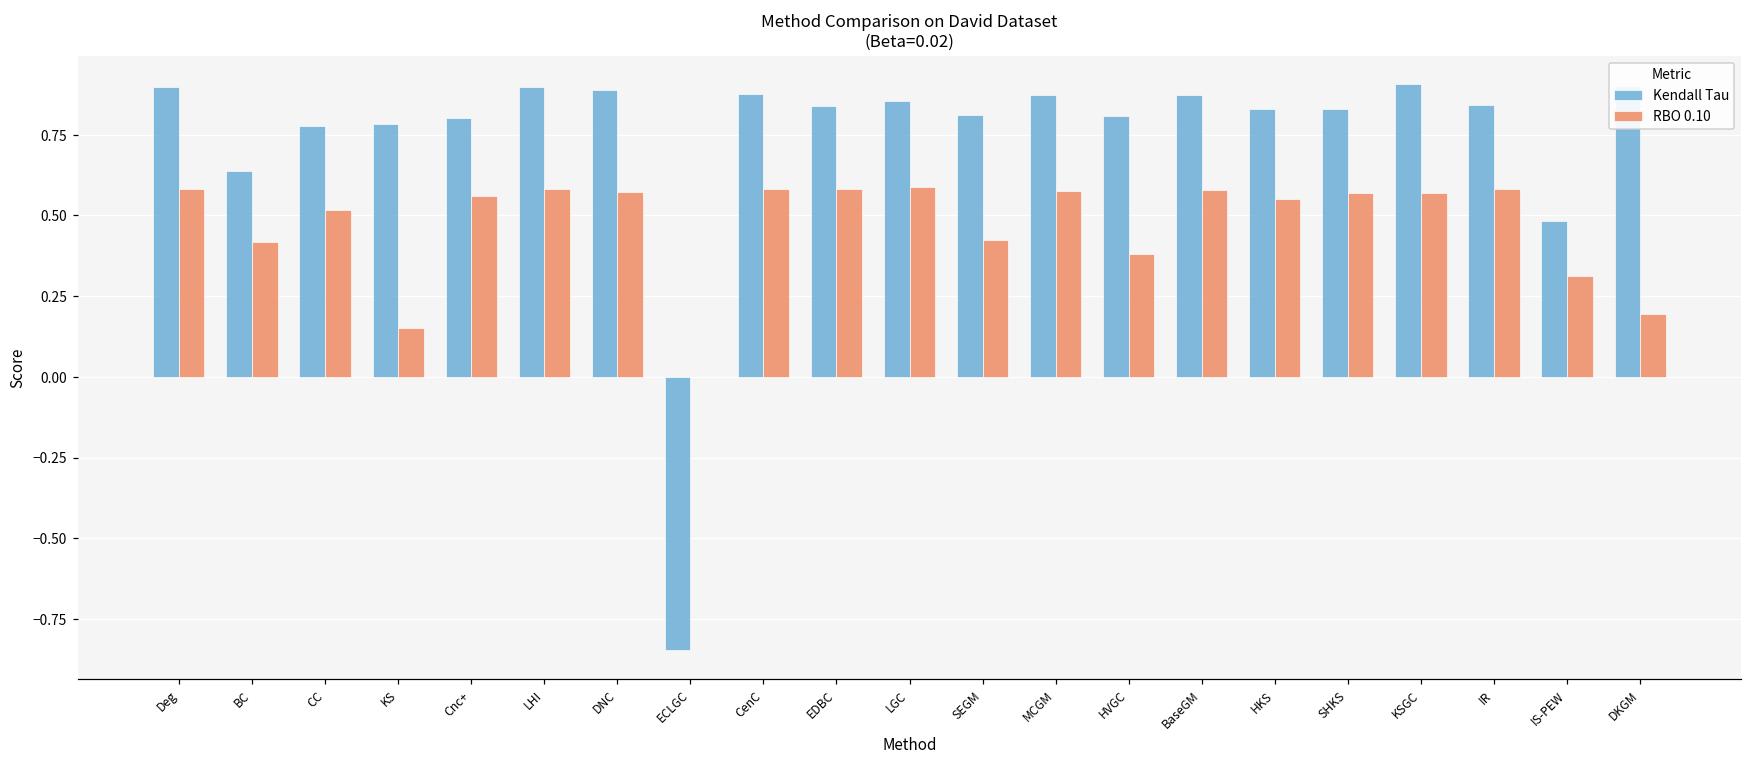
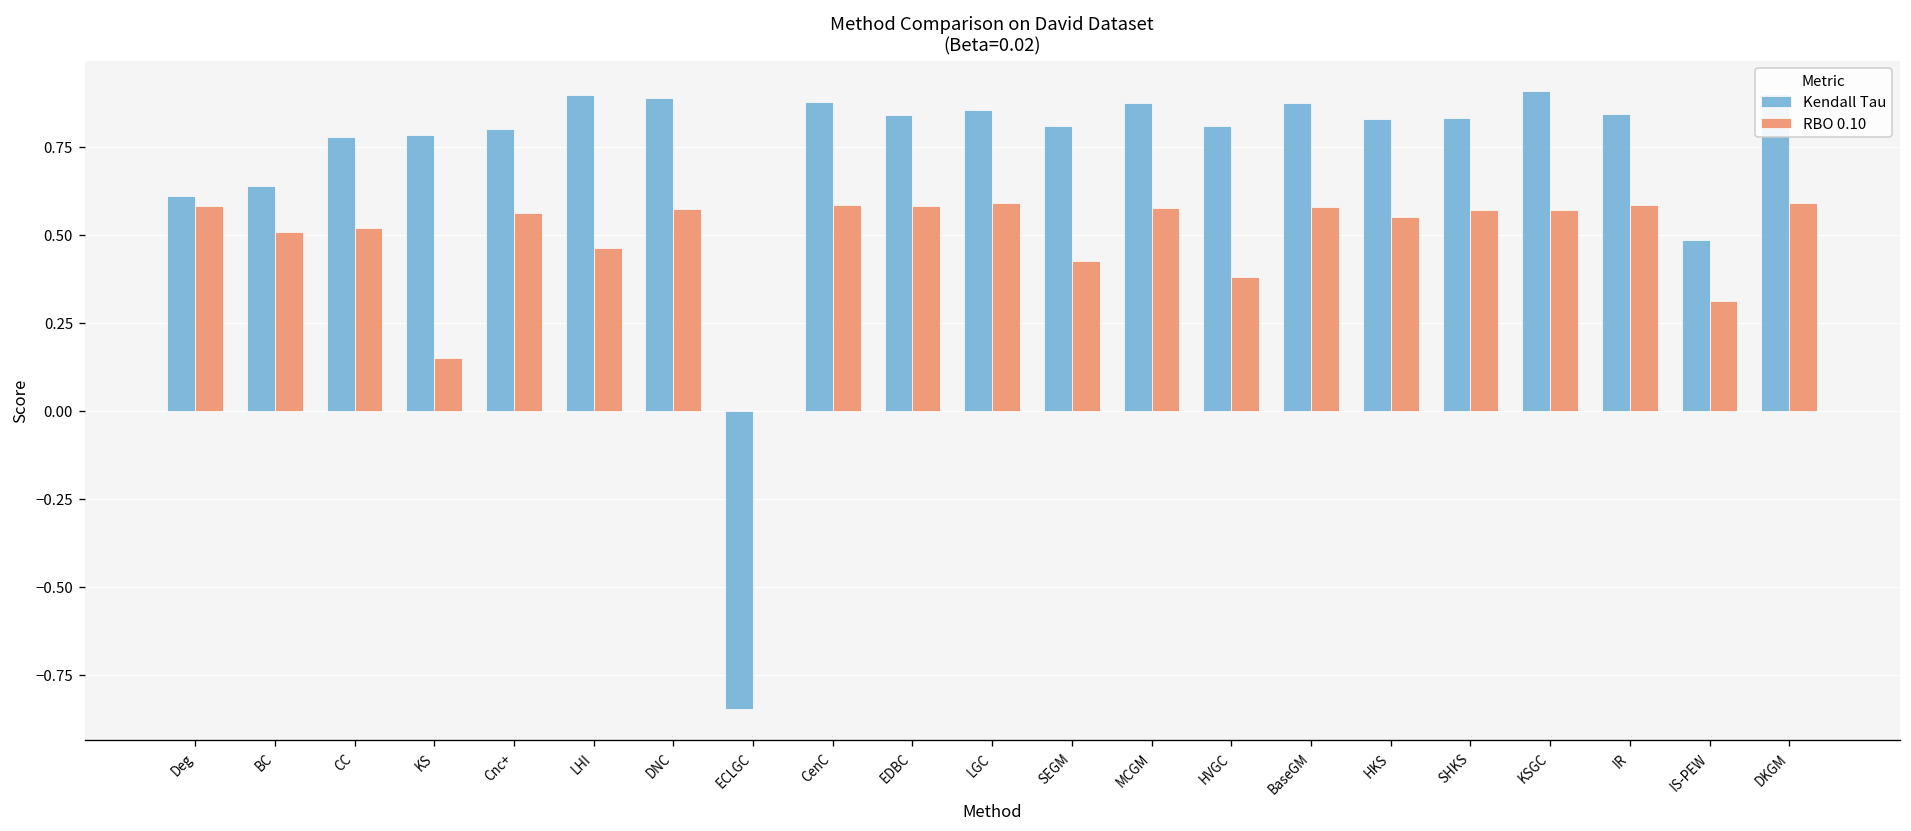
Kendall Tau, Deg: 0.90 -> 0.61
RBO 0.10, BC: 0.42 -> 0.51
RBO 0.10, LHI: 0.58 -> 0.46
RBO 0.10, DKGM: 0.20 -> 0.59
